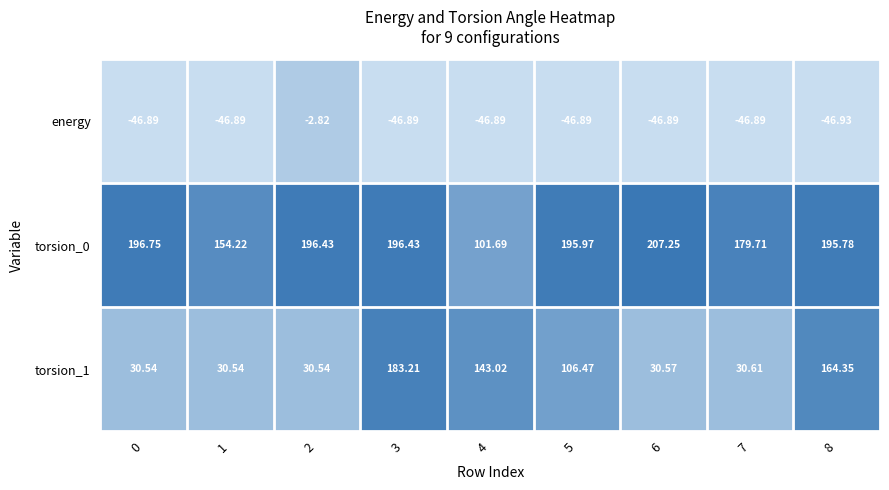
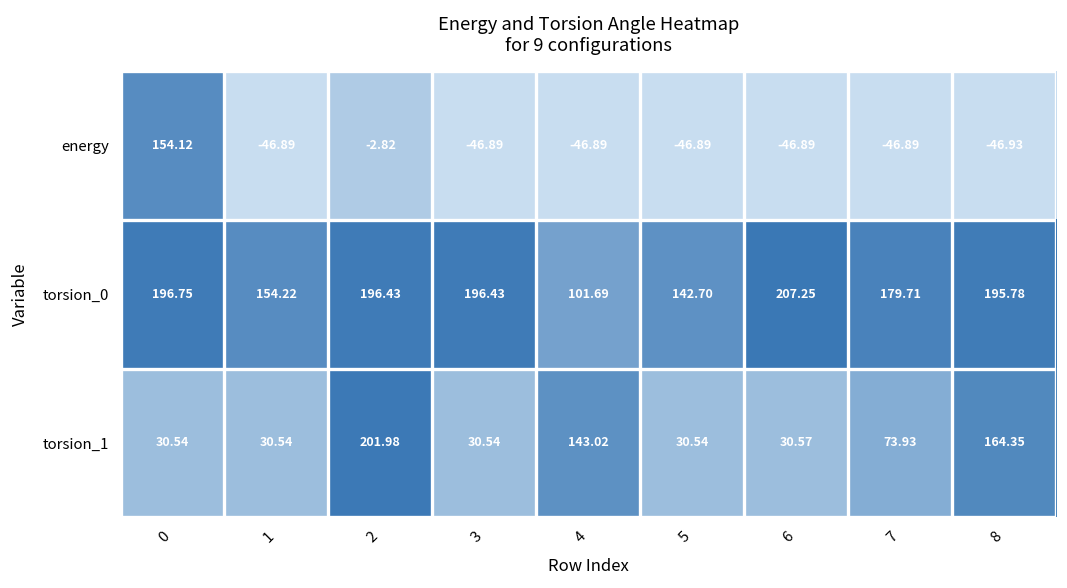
energy, 0: -46.89 -> 154.12
torsion_0, 5: 195.97 -> 142.70
torsion_1, 2: 30.54 -> 201.98
torsion_1, 3: 183.21 -> 30.54
torsion_1, 5: 106.47 -> 30.54
torsion_1, 7: 30.61 -> 73.93
